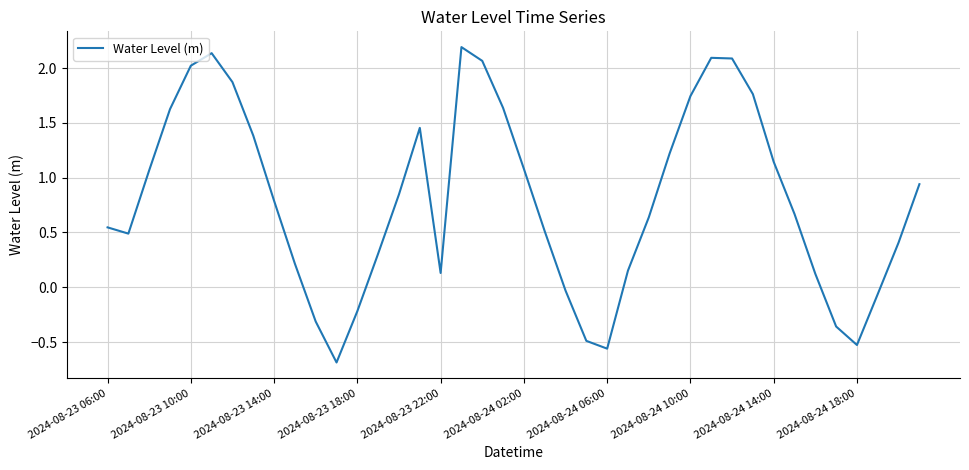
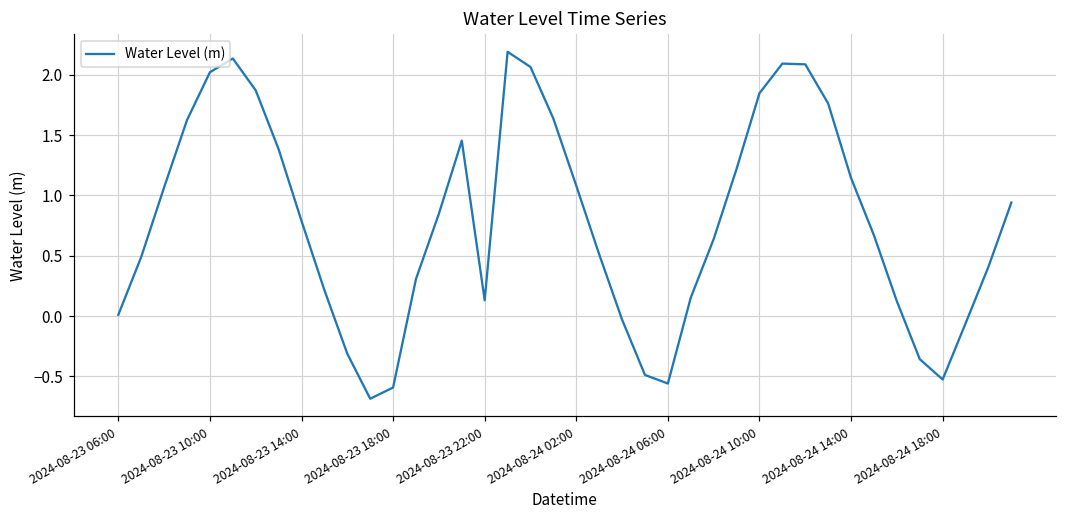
2024-08-23 06:00: 0.55 -> 0.01
2024-08-23 18:00: -0.22 -> -0.59
2024-08-24 10:00: 1.74 -> 1.85
